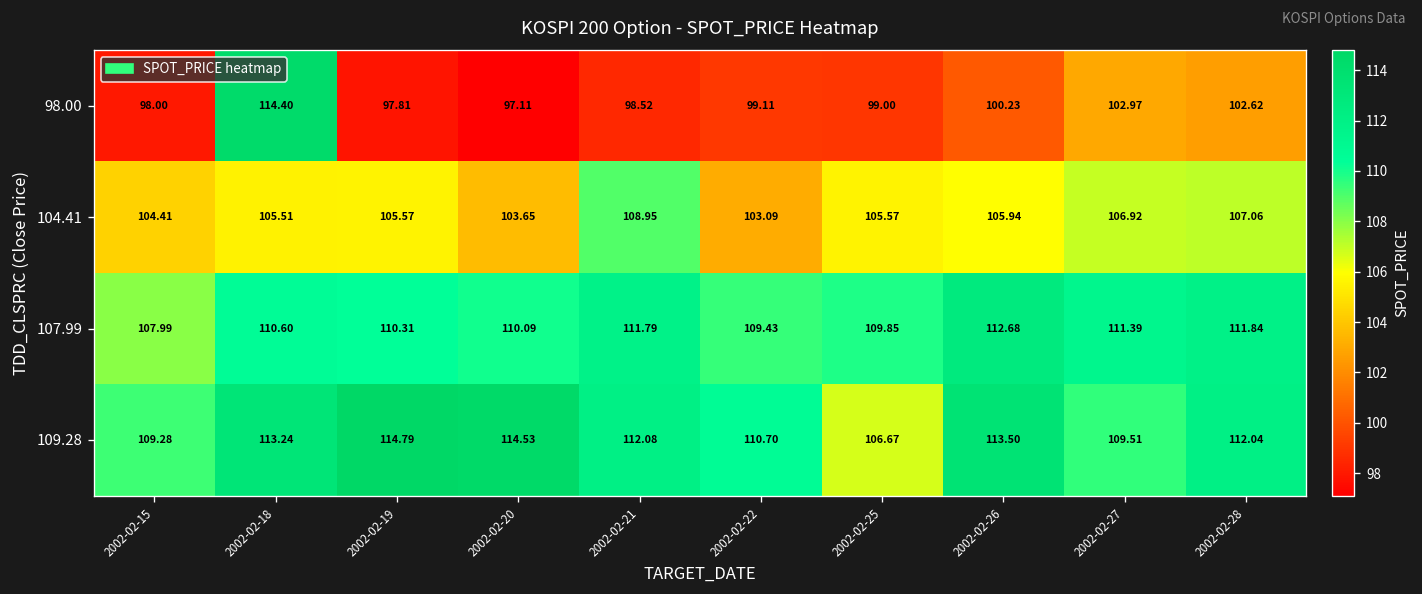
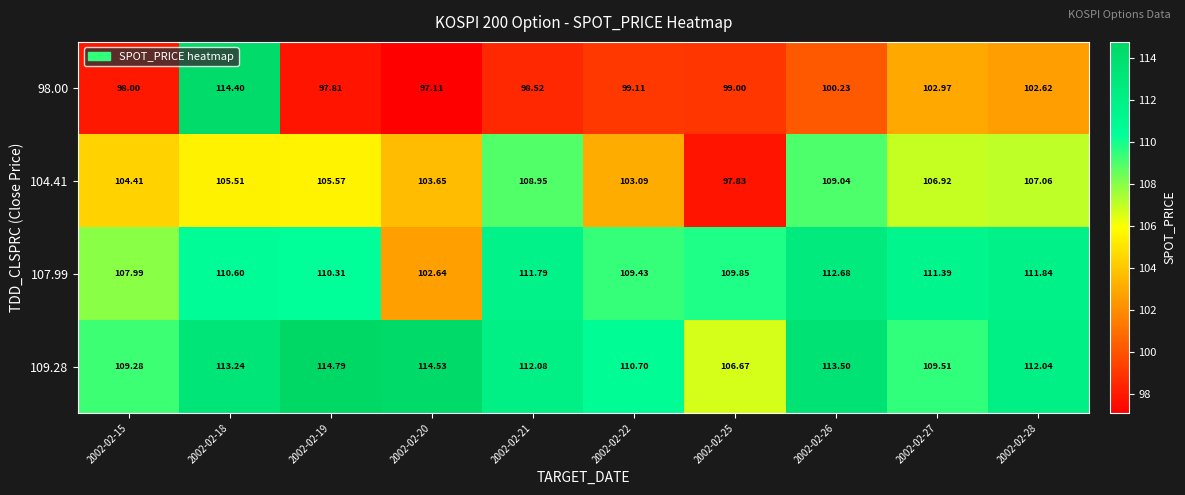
104.41, 2002-02-25: 105.57 -> 97.83
104.41, 2002-02-26: 105.94 -> 109.04
107.99, 2002-02-20: 110.09 -> 102.64
